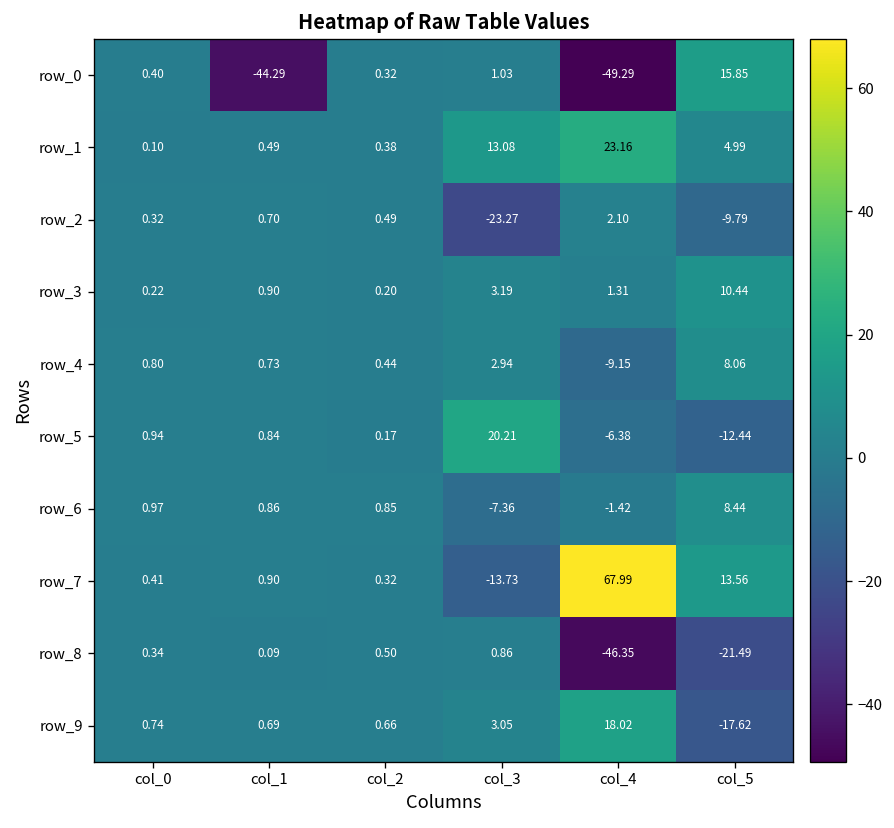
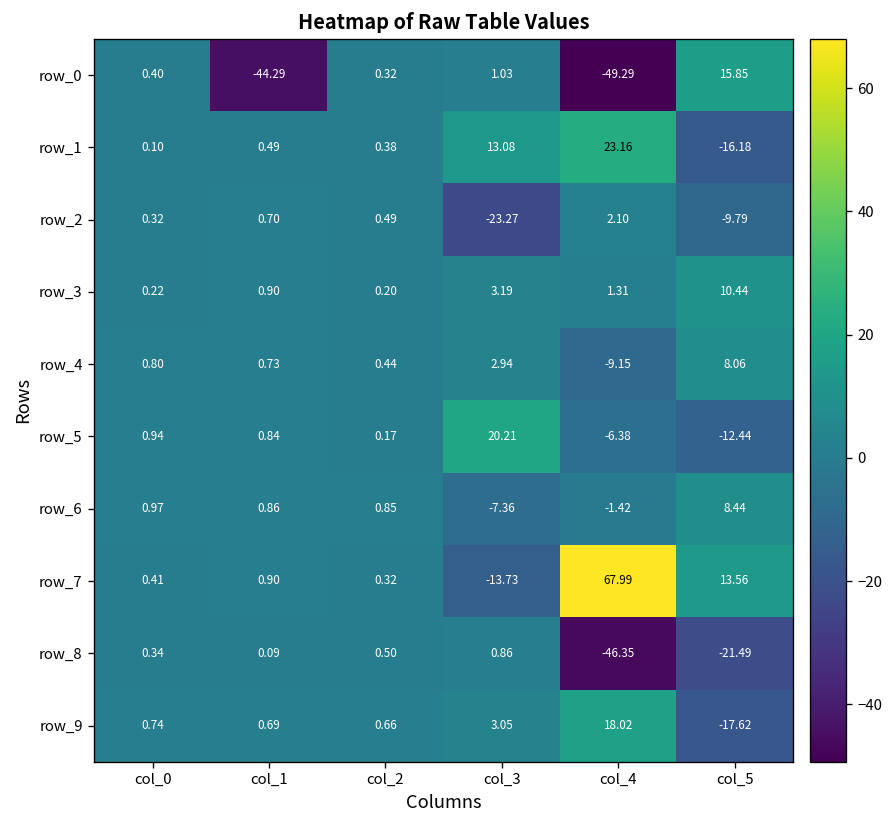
row_1, col_5: 4.99 -> -16.18
